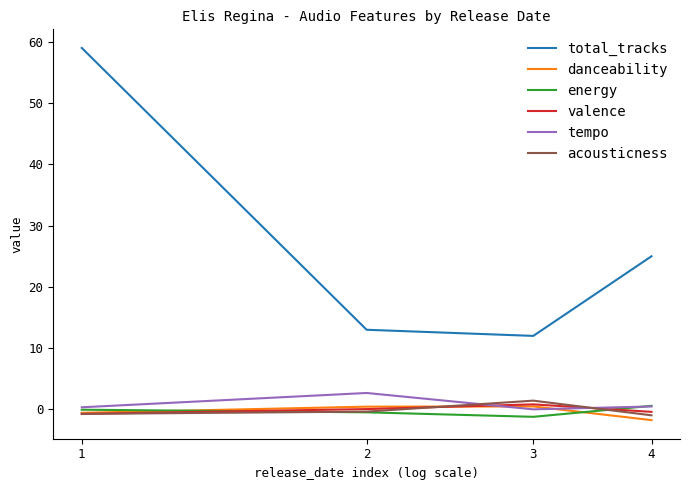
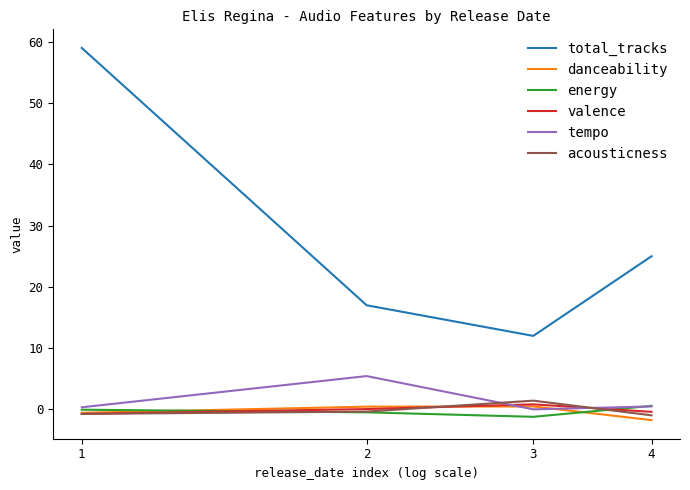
total_tracks, 2: 13 -> 17
tempo, 2: 3 -> 5
